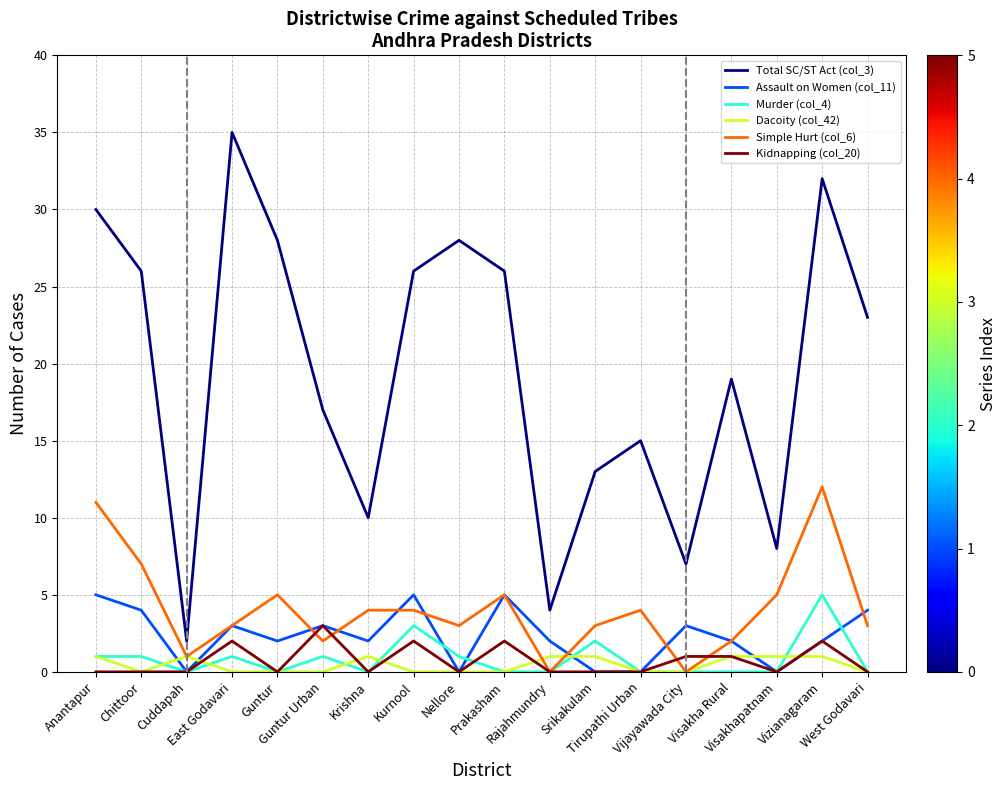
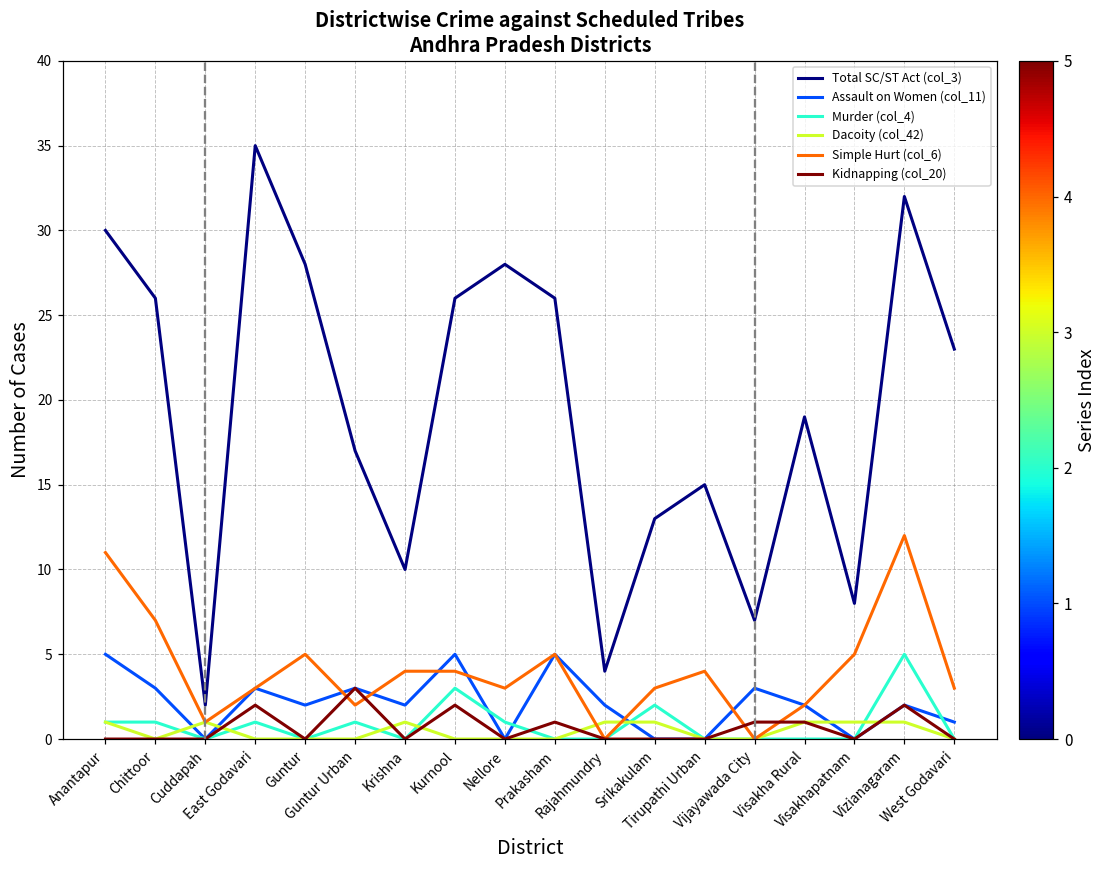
Assault on Women (col_11), Chittoor: 4 -> 3
Kidnapping (col_20), Prakasham: 2 -> 1
Assault on Women (col_11), West Godavari: 4 -> 1
